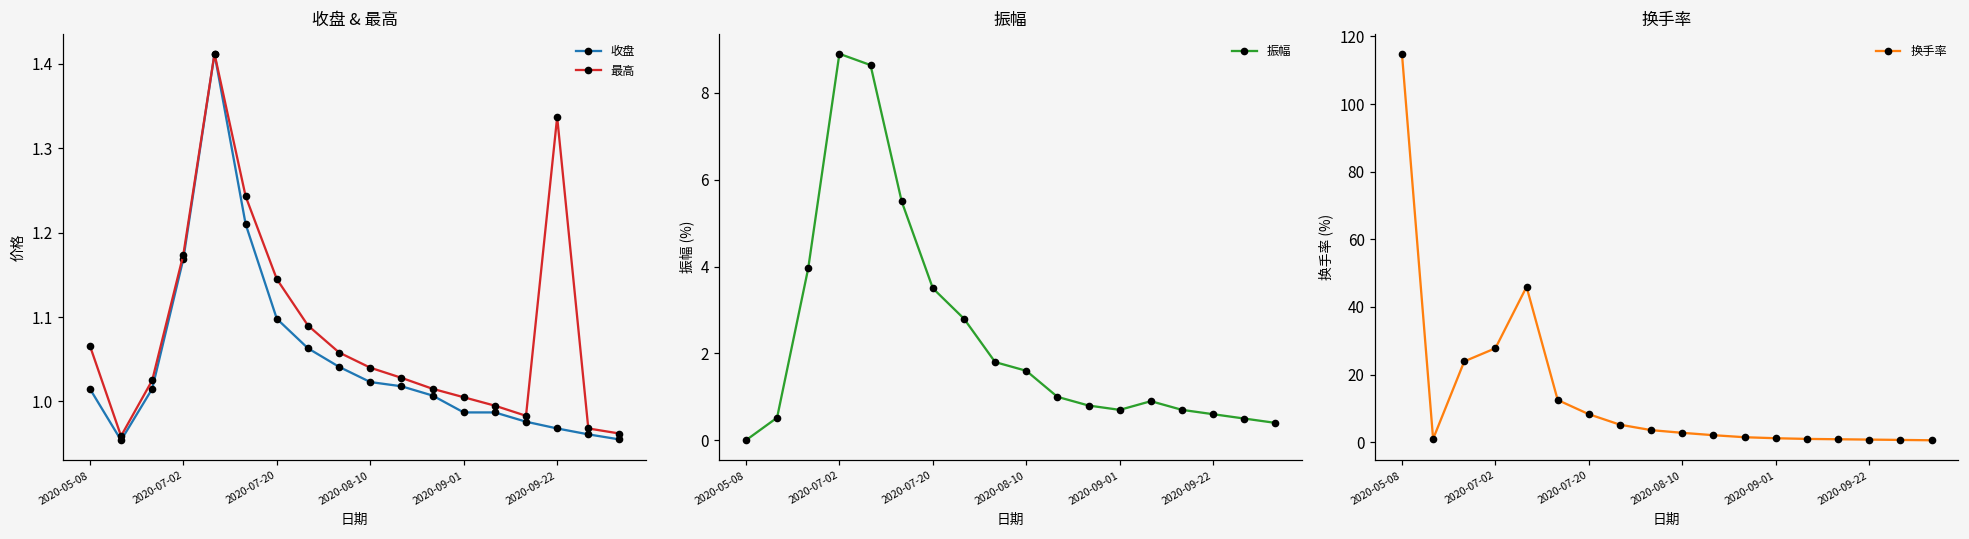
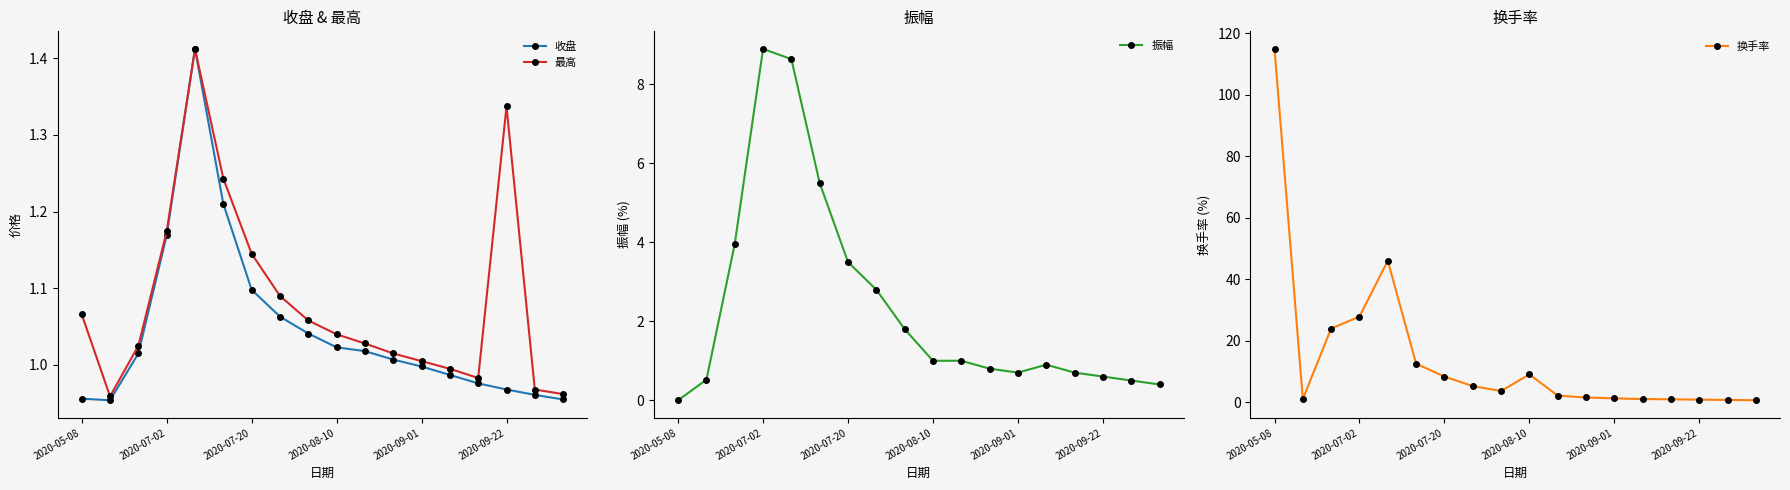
收盘 & 最高, 收盘, 2020-05-08: 1.02 -> 0.96
收盘 & 最高, 收盘, 2020-09-01: 0.99 -> 1.00
振幅, 2020-08-10: 1.6 -> 1.0
换手率, 2020-08-10: 3 -> 9
